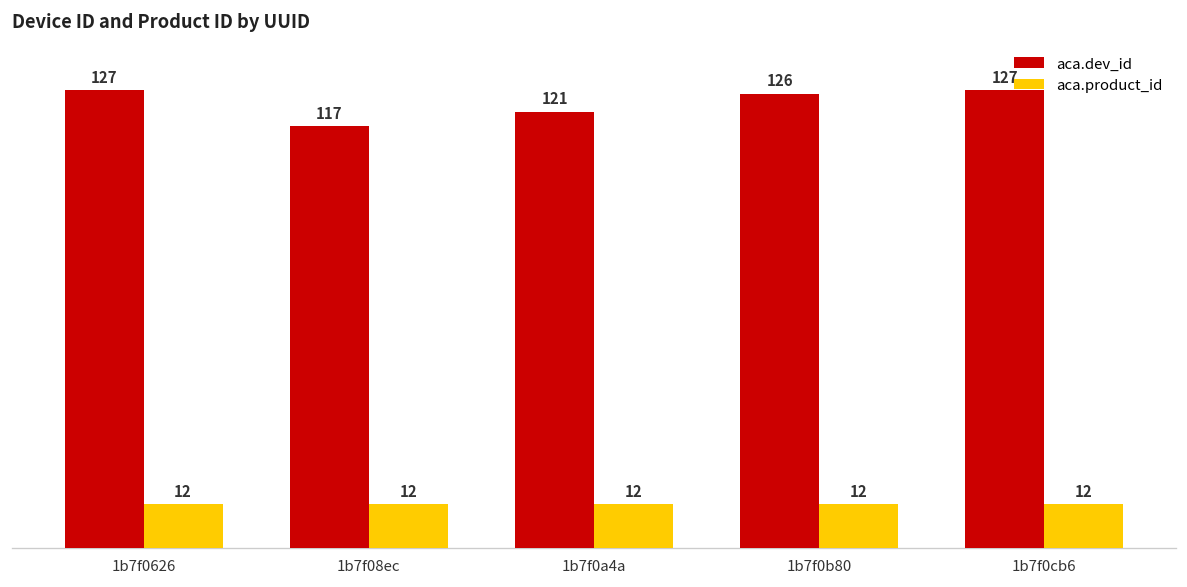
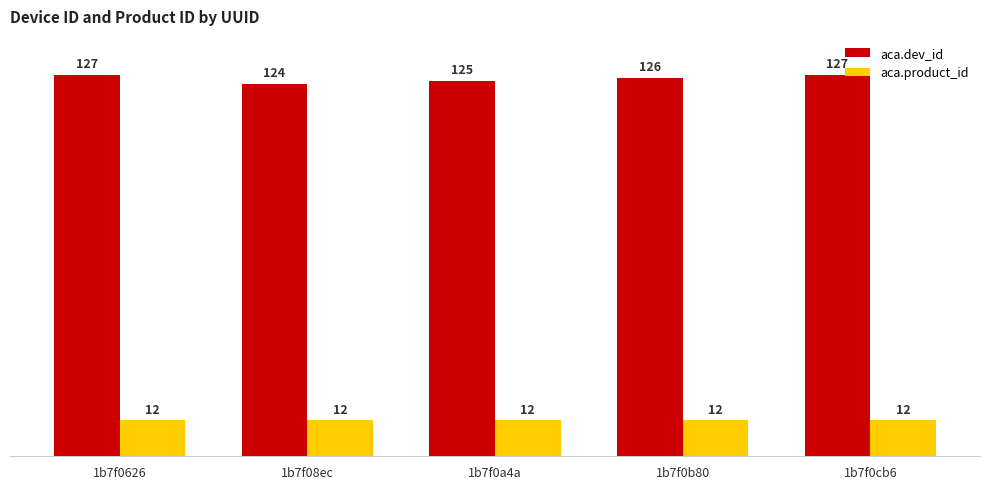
aca.dev_id, 1b7f08ec: 117 -> 124
aca.dev_id, 1b7f0a4a: 121 -> 125
